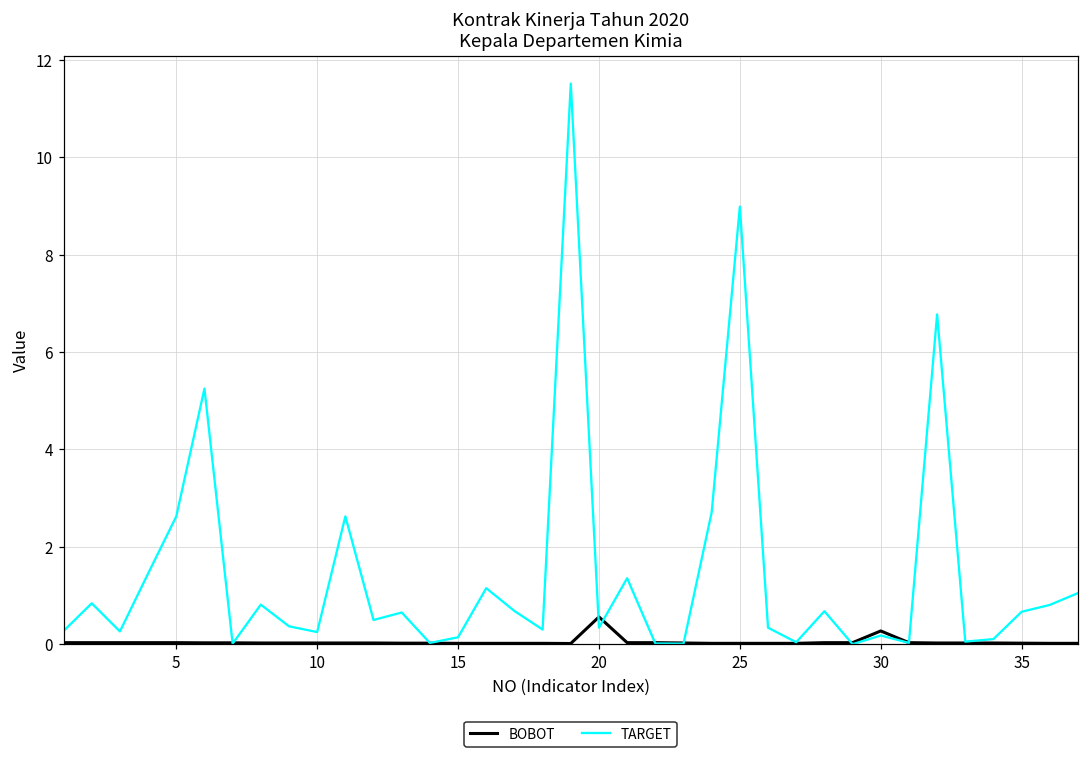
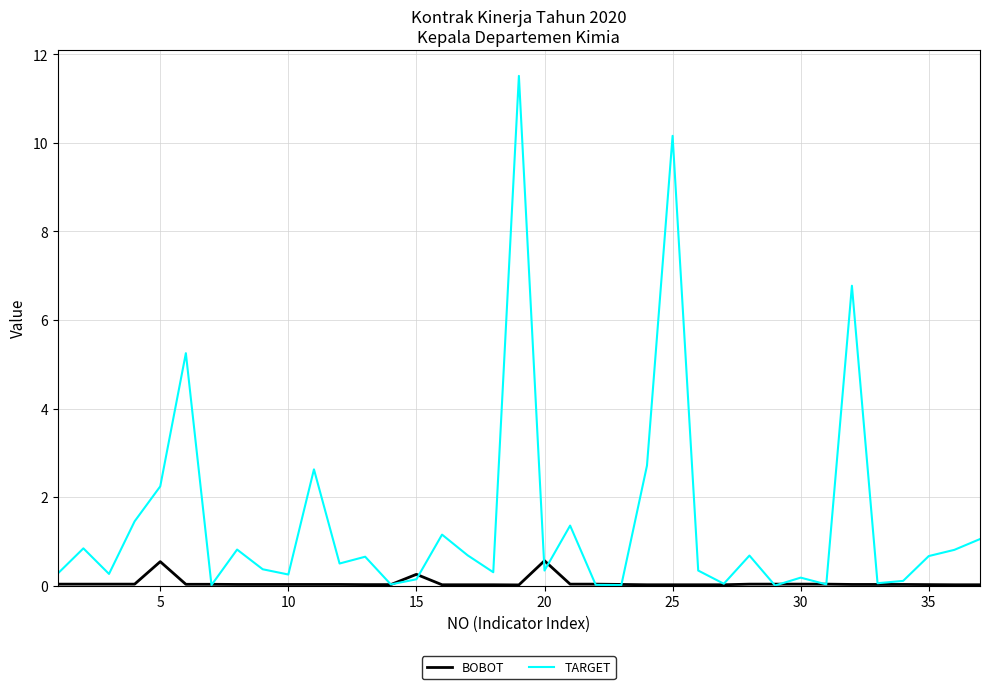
BOBOT, 5: 0.0 -> 0.5
TARGET, 5: 2.6 -> 2.2
BOBOT, 15: 0.0 -> 0.3
TARGET, 25: 9.0 -> 10.2
BOBOT, 30: 0.3 -> 0.0
